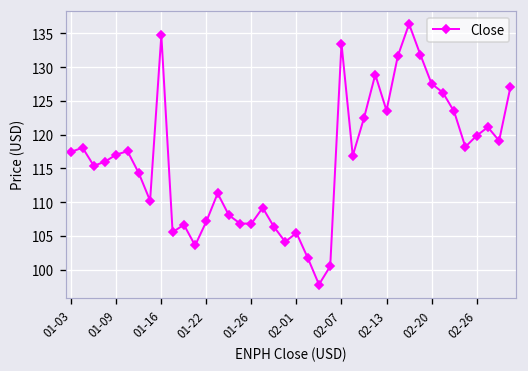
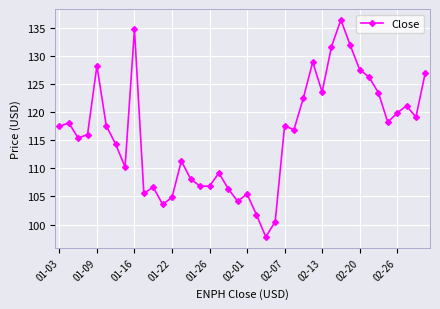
01-09: 117 -> 128
01-22: 107 -> 105
02-07: 133 -> 118
